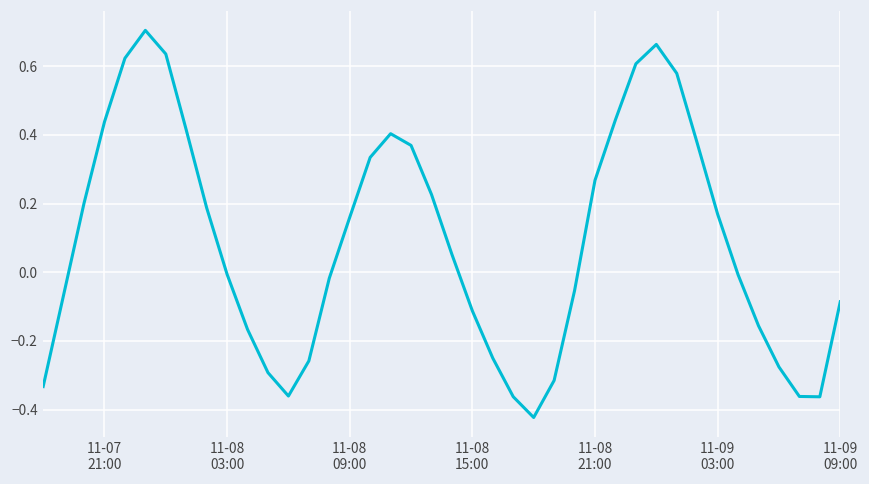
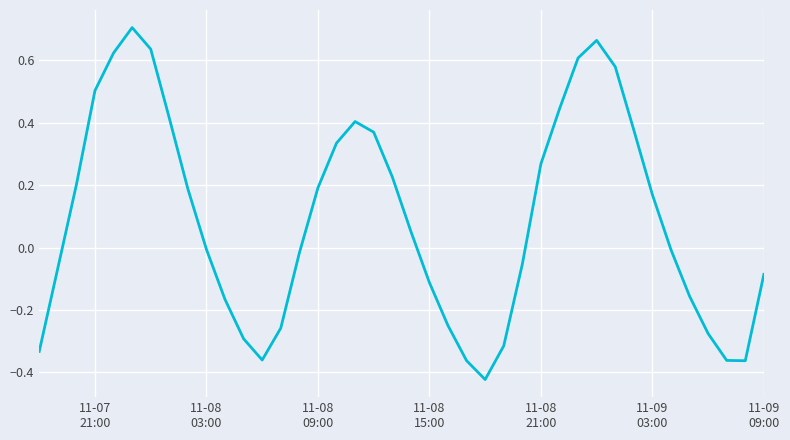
11-07 21:00: 0.44 -> 0.50
11-08 09:00: 0.16 -> 0.19
